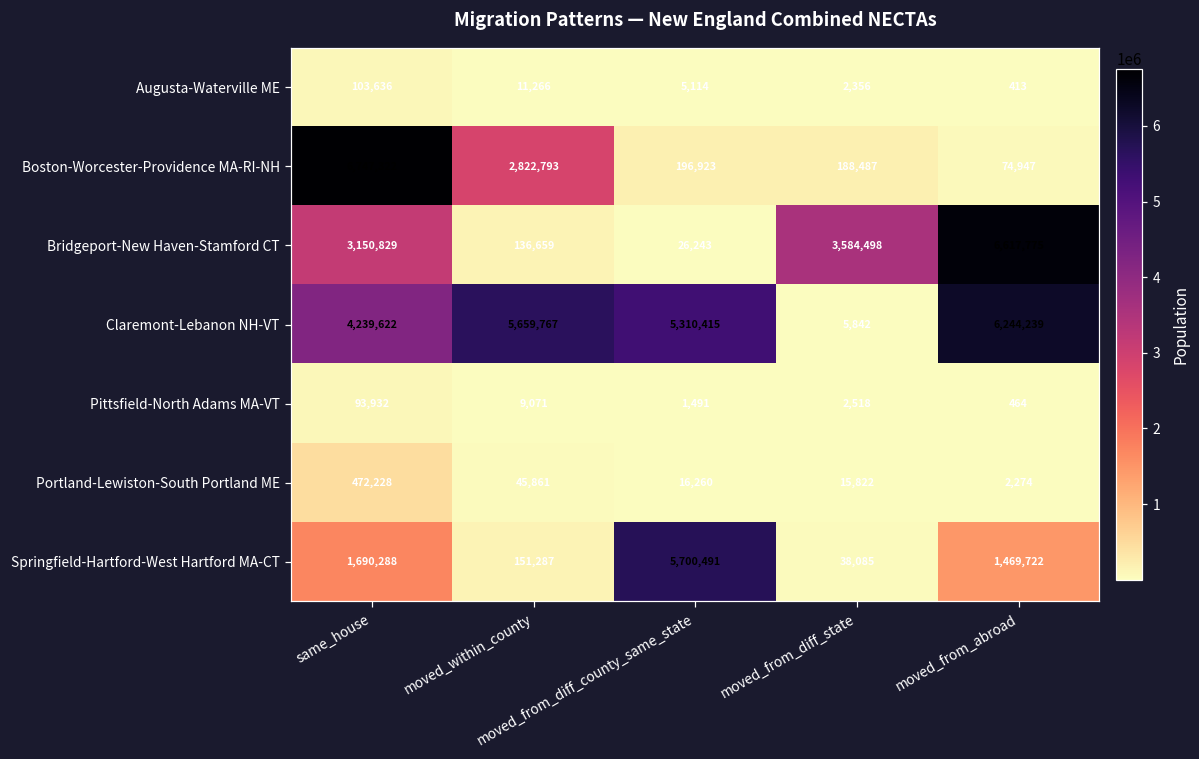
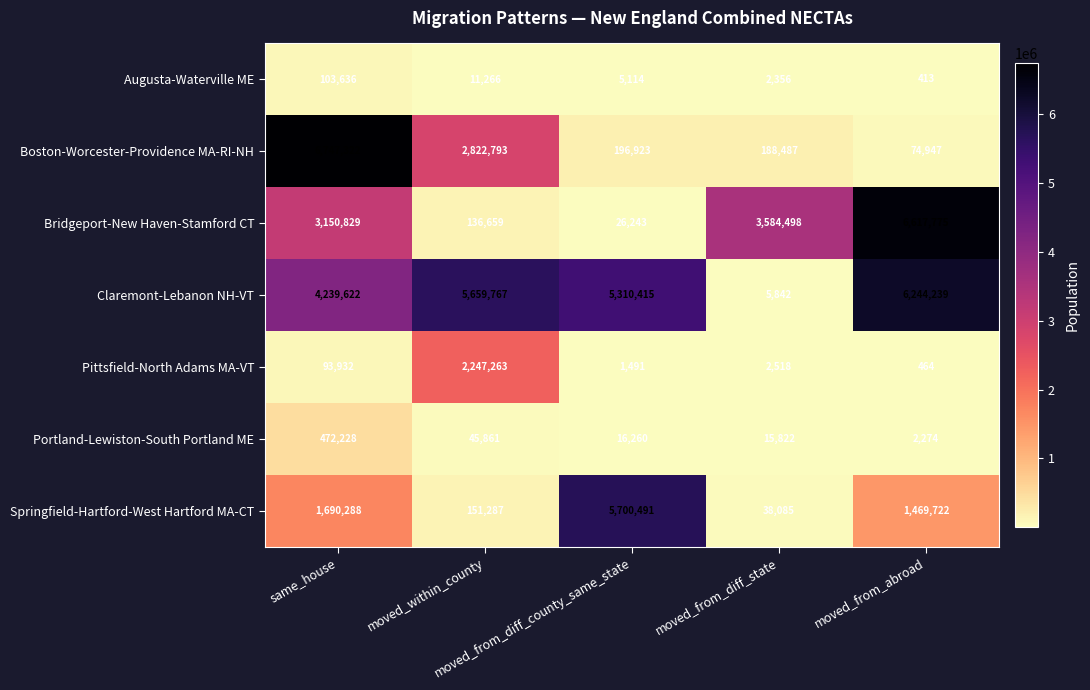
Pittsfield-North Adams MA-VT, moved_within_county: 9,071 -> 2,247,263
